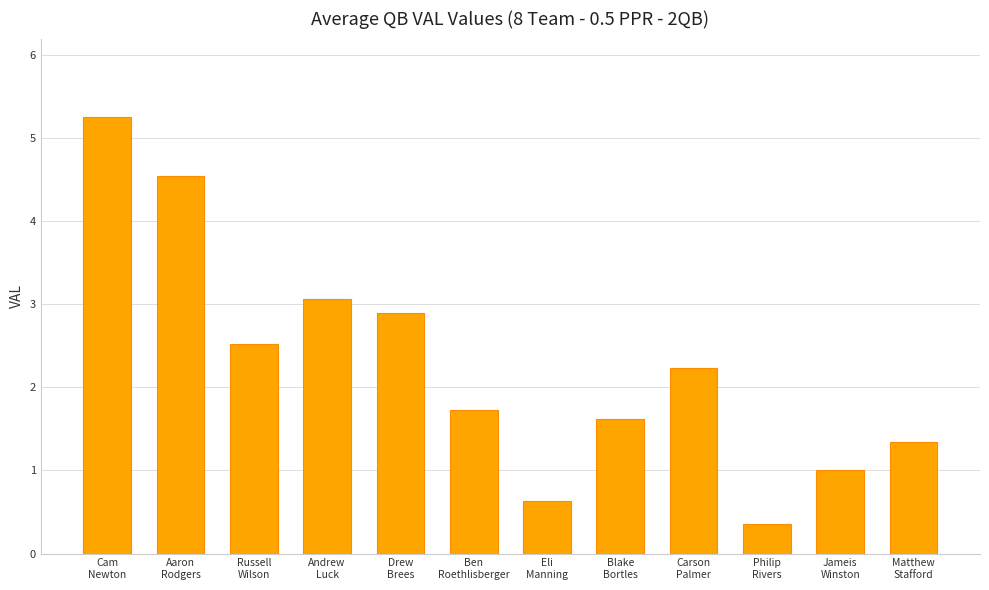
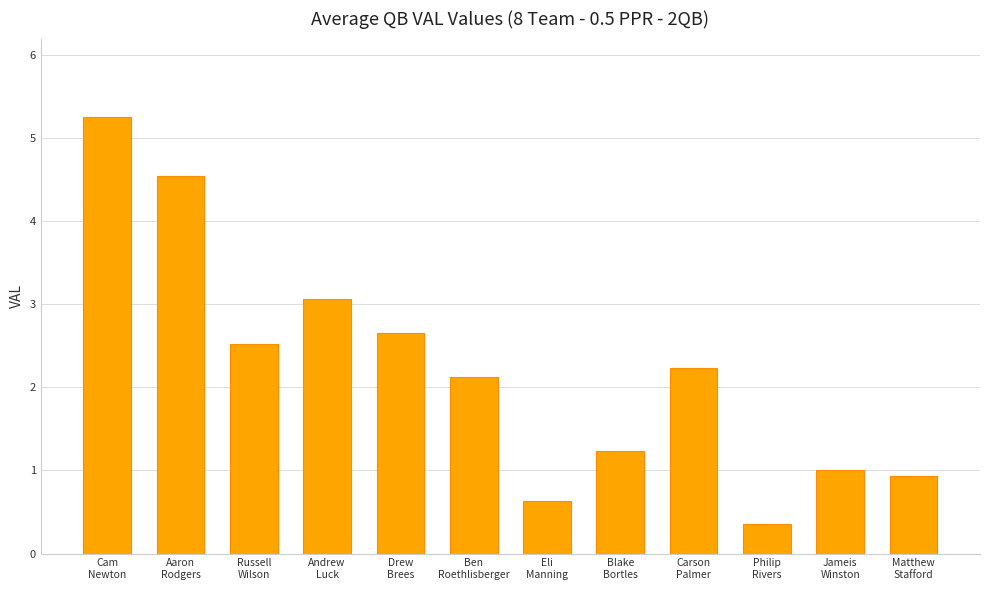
Drew Brees: 2.9 -> 2.7
Ben Roethlisberger: 1.7 -> 2.1
Blake Bortles: 1.6 -> 1.2
Matthew Stafford: 1.3 -> 0.9
